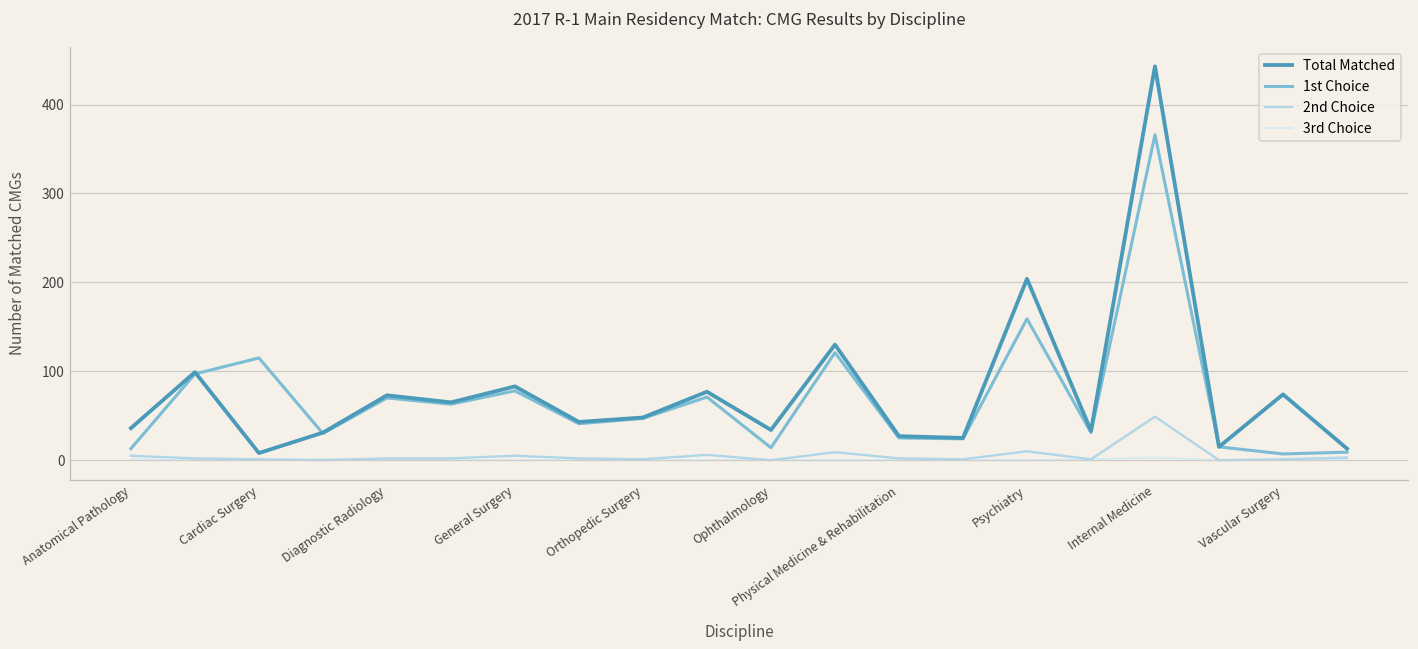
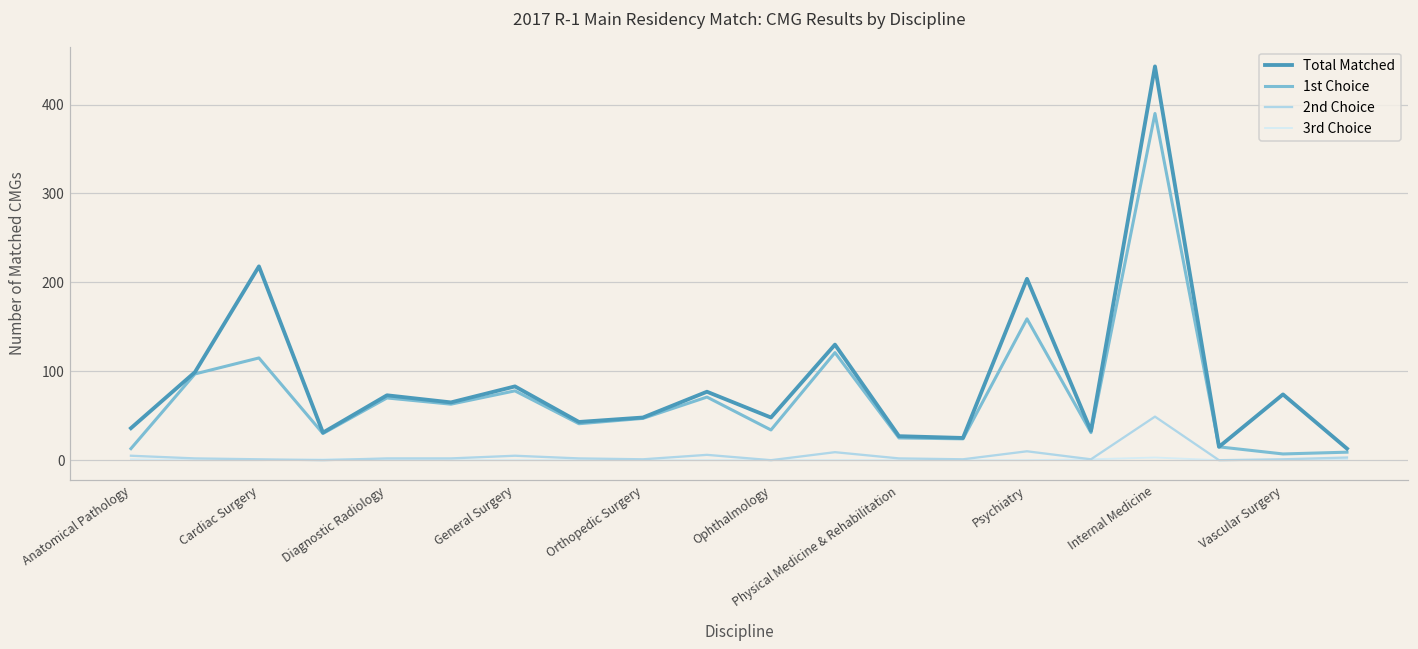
Total Matched, Cardiac Surgery: 10 -> 220
Total Matched, Ophthalmology: 30 -> 50
1st Choice, Ophthalmology: 10 -> 30
1st Choice, Internal Medicine: 370 -> 390
